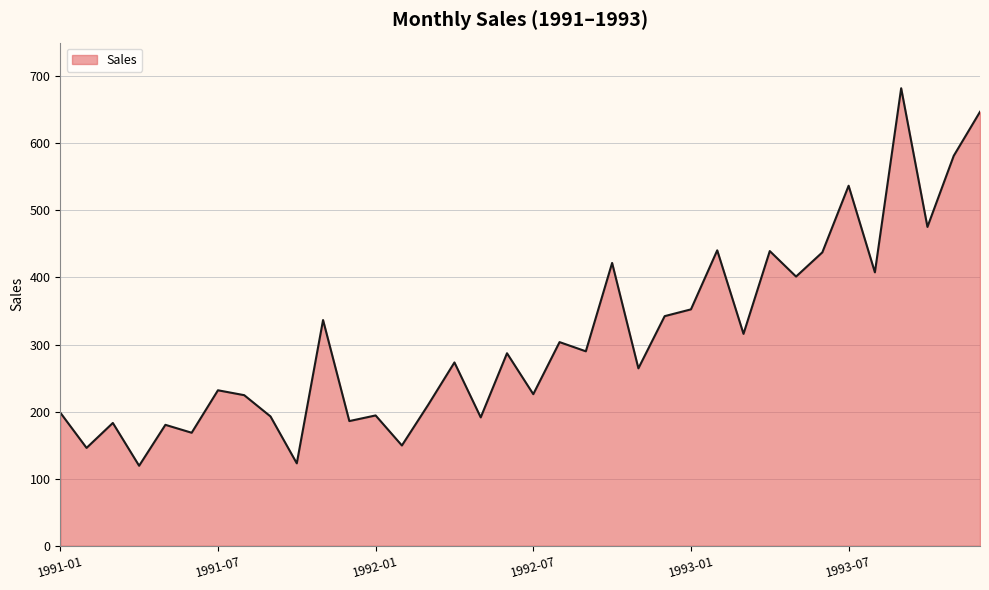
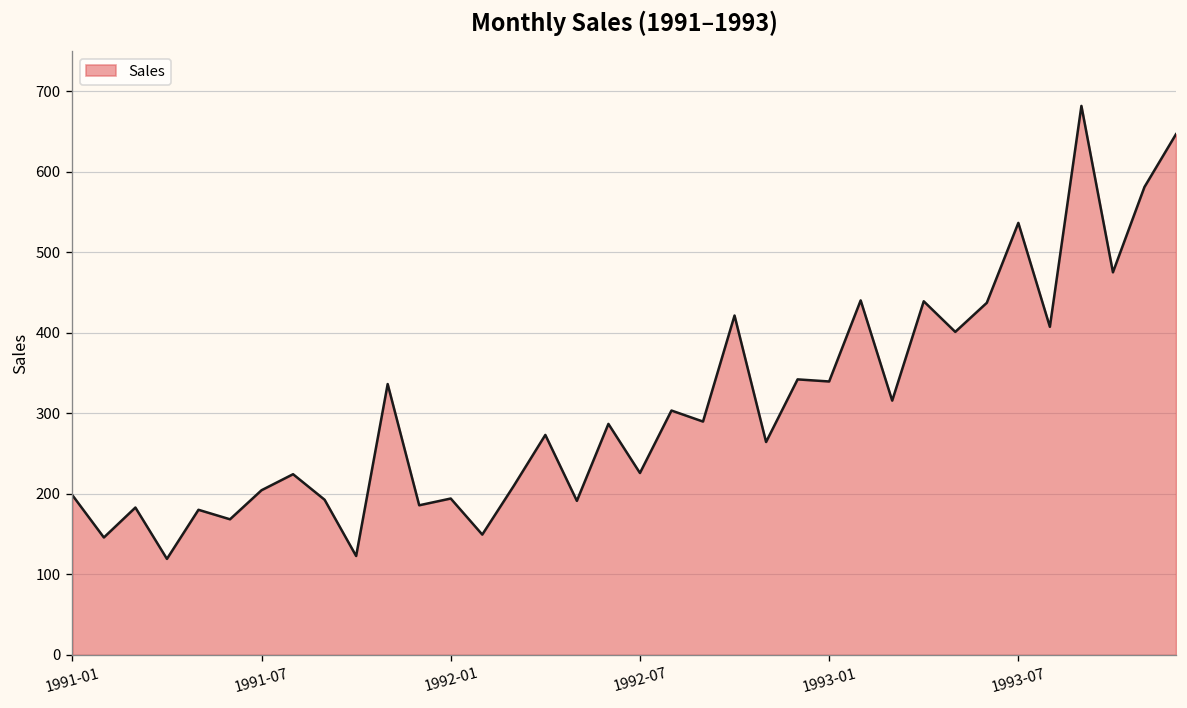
1991-07: 230 -> 200
1993-01: 350 -> 340
